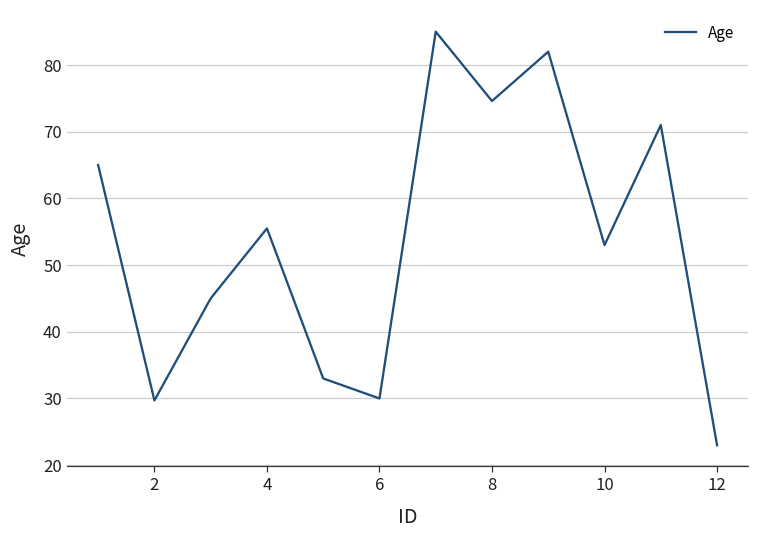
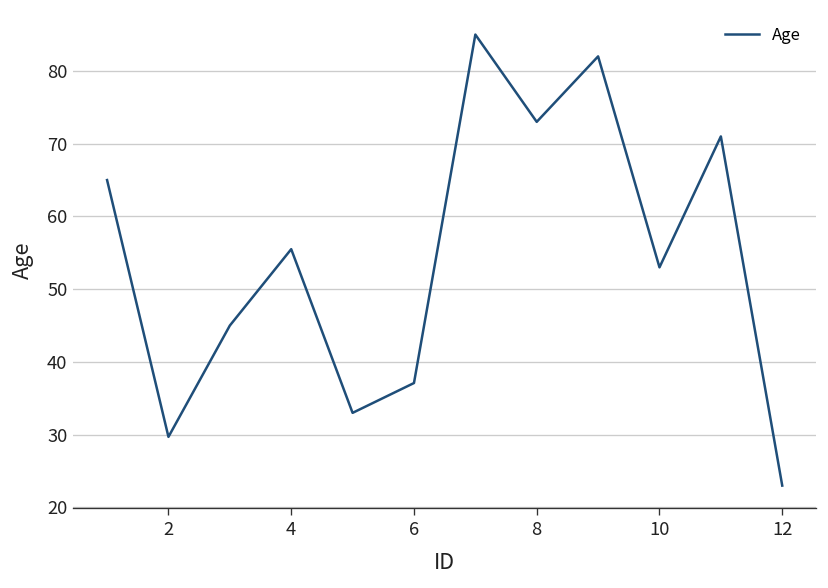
6: 30 -> 37
8: 75 -> 73
